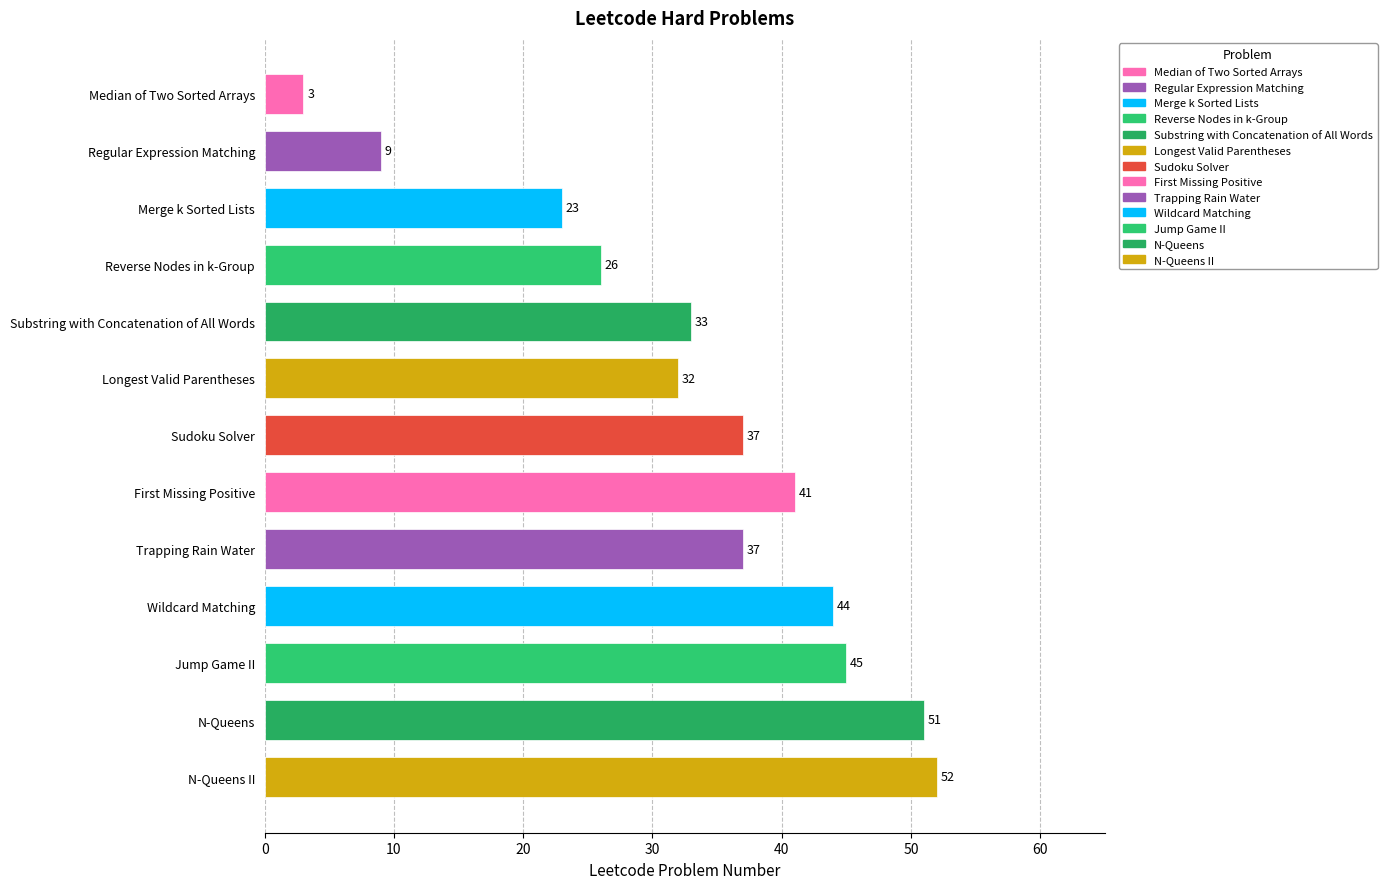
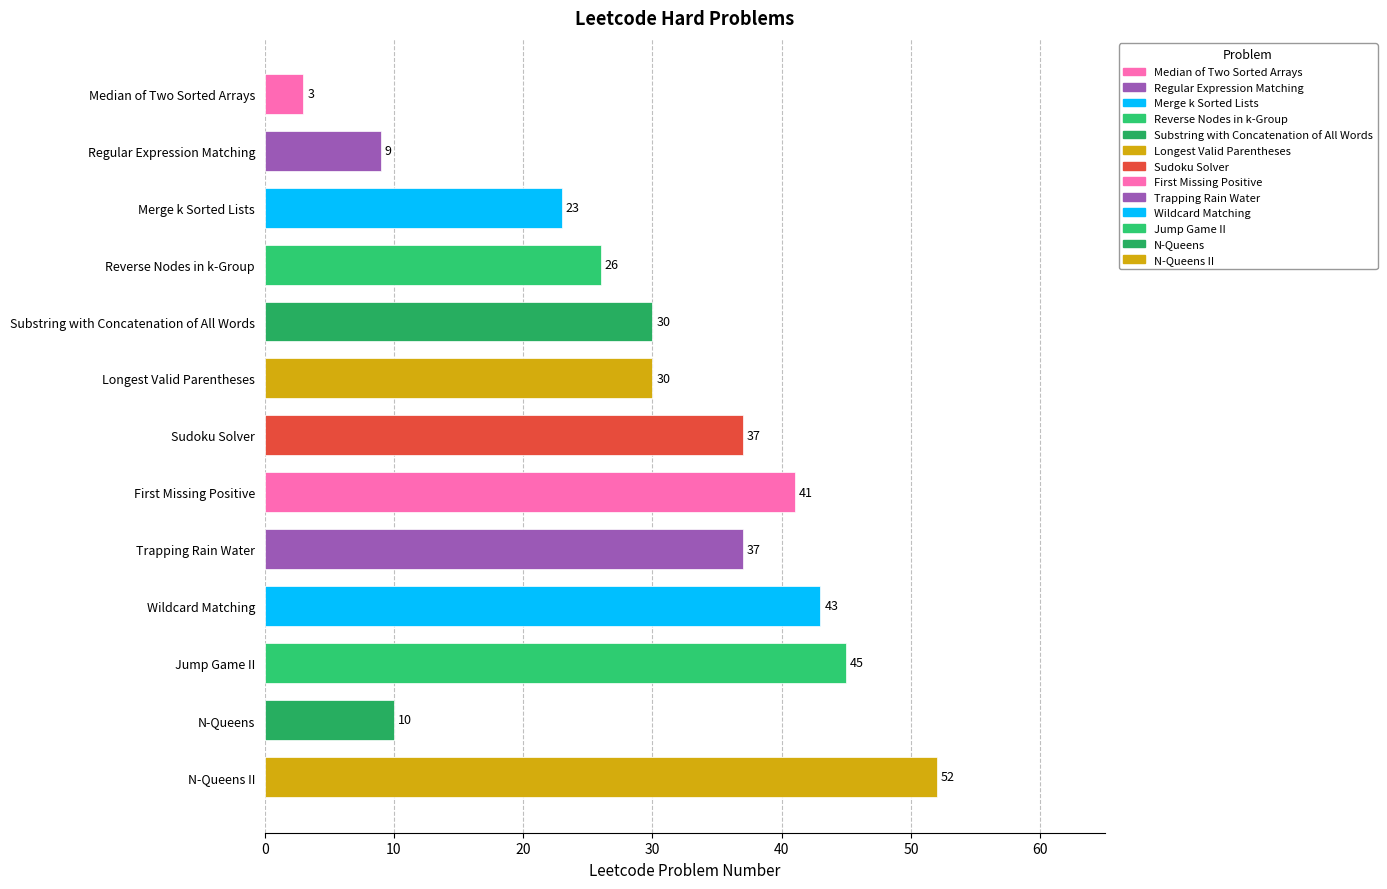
Substring with Concatenation of All Words: 33 -> 30
Longest Valid Parentheses: 32 -> 30
Wildcard Matching: 44 -> 43
N-Queens: 51 -> 10
